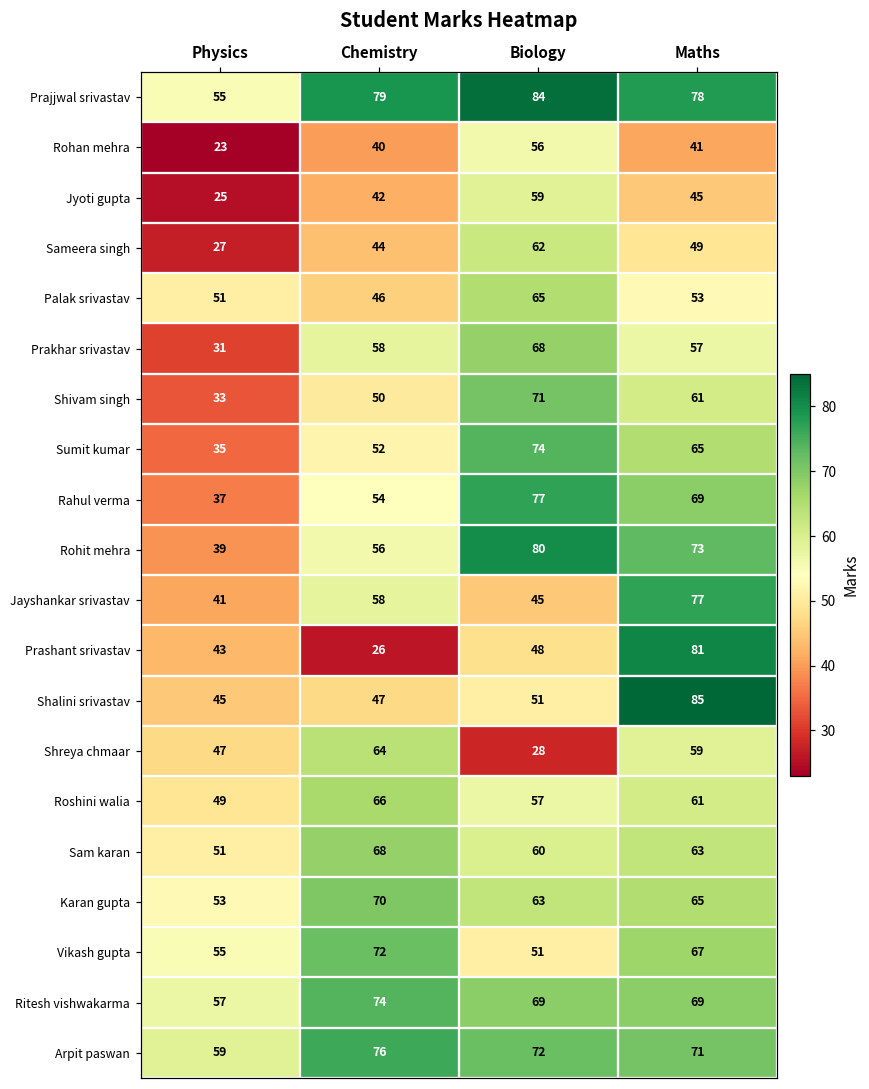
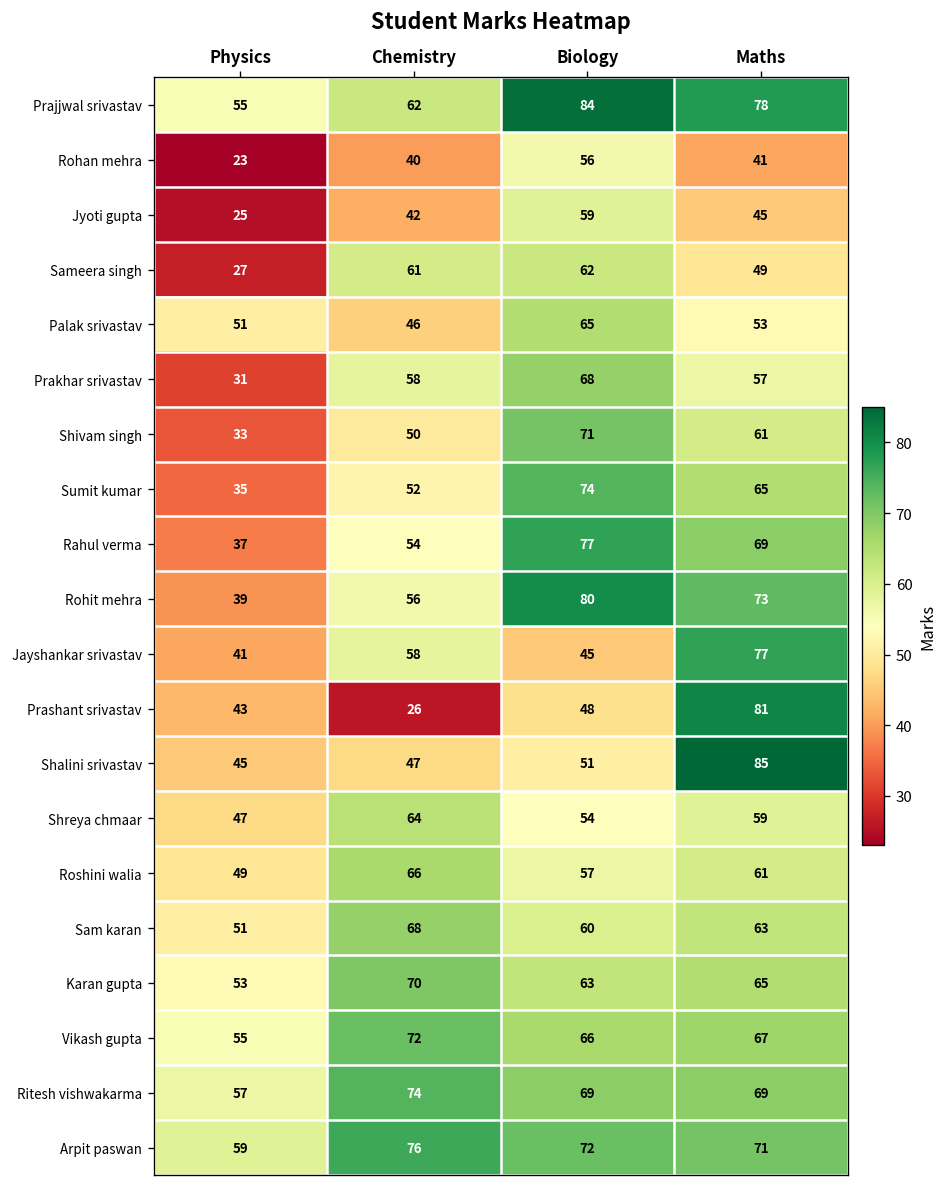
Prajjwal srivastav, Chemistry: 79 -> 62
Sameera singh, Chemistry: 44 -> 61
Shreya chmaar, Biology: 28 -> 54
Vikash gupta, Biology: 51 -> 66
